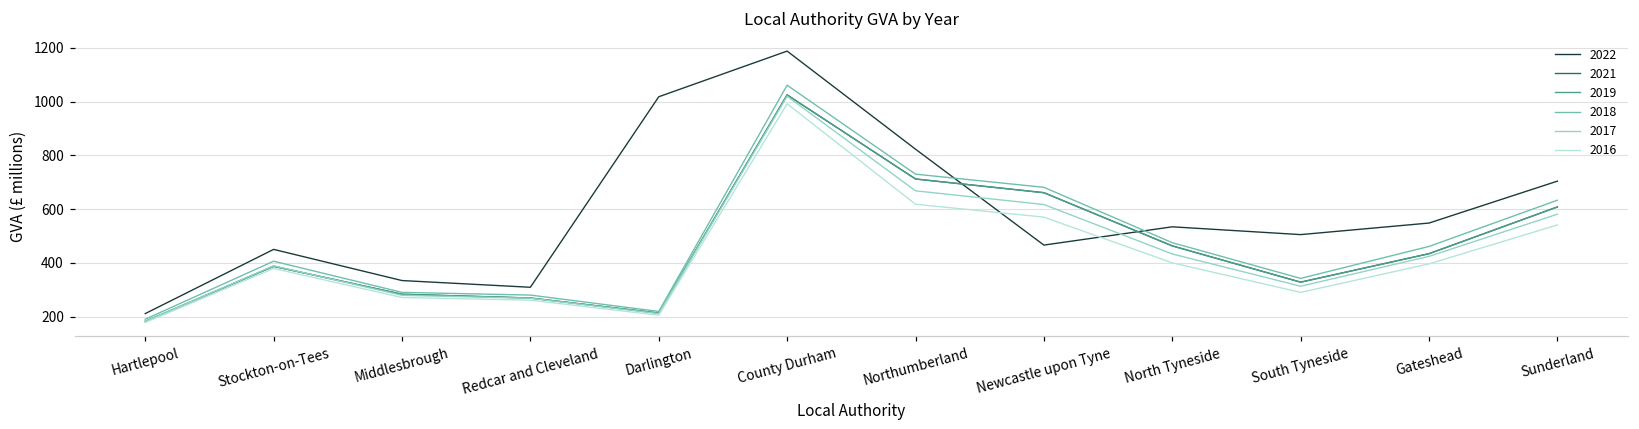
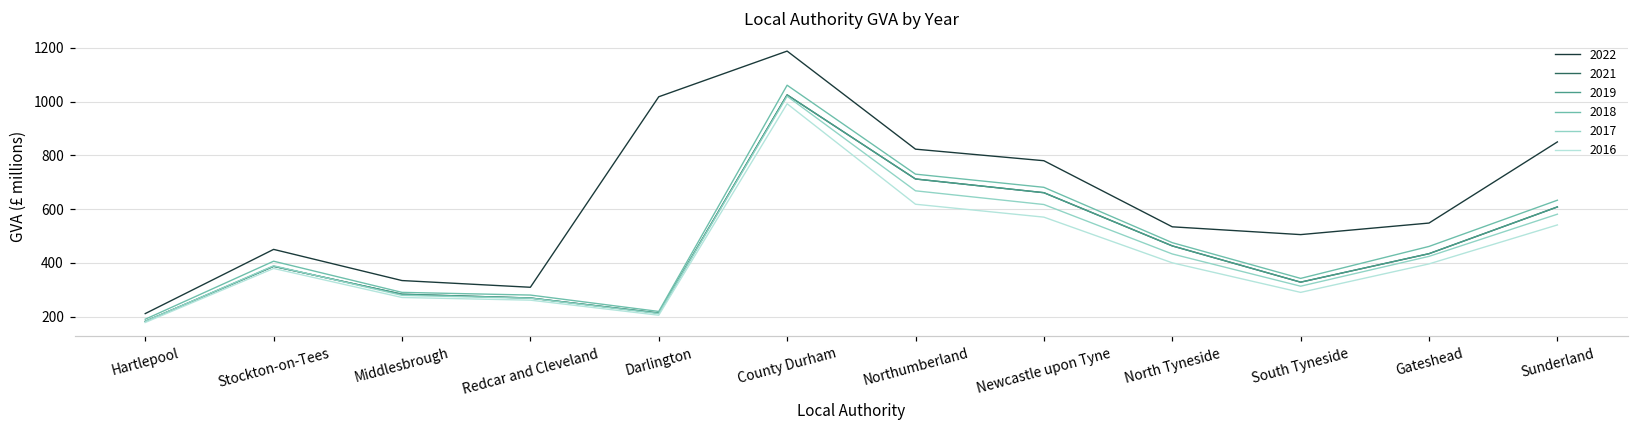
2022, Newcastle upon Tyne: 470 -> 780
2022, Sunderland: 700 -> 850
